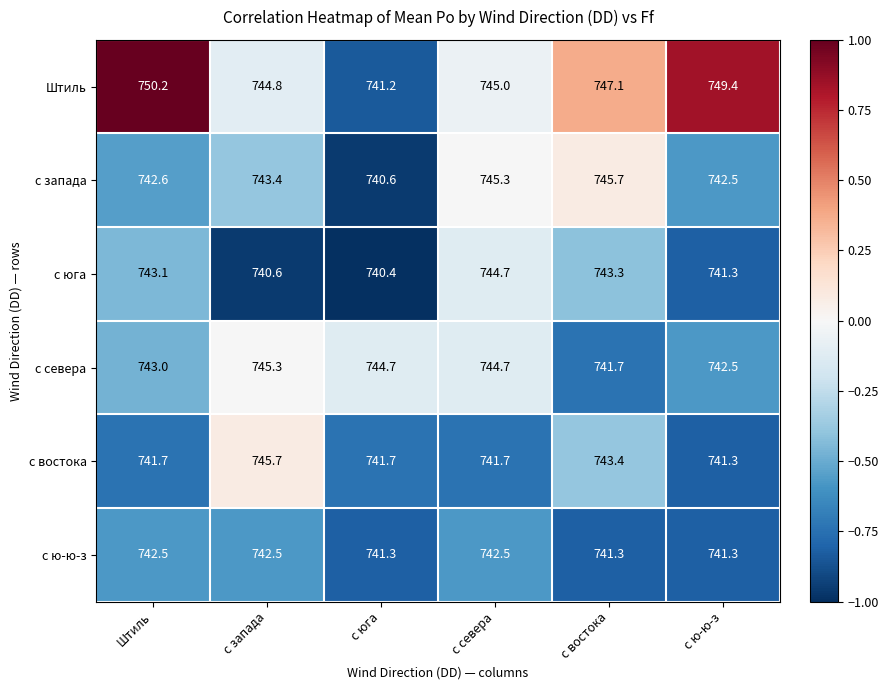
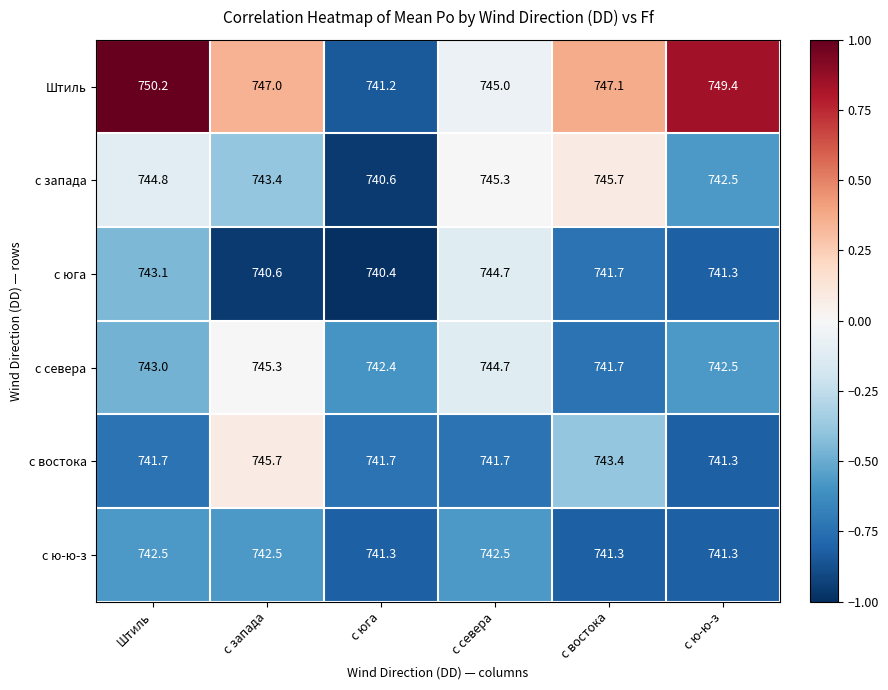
Штиль, с запада: 744.8 -> 747.0
с запада, Штиль: 742.6 -> 744.8
с юга, с востока: 743.3 -> 741.7
с севера, с юга: 744.7 -> 742.4
